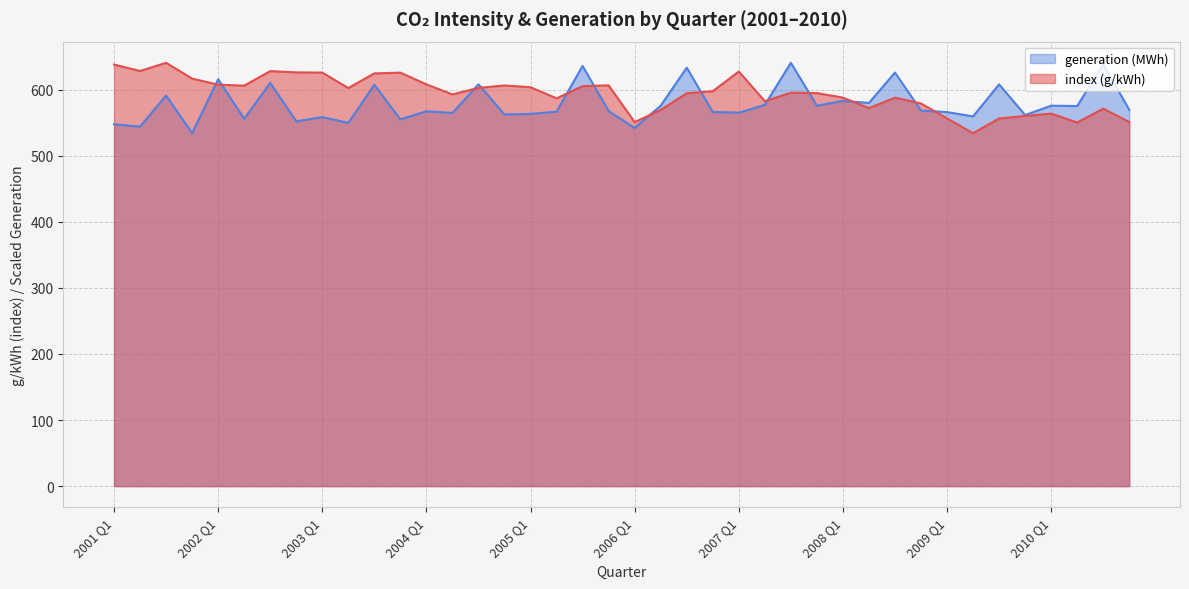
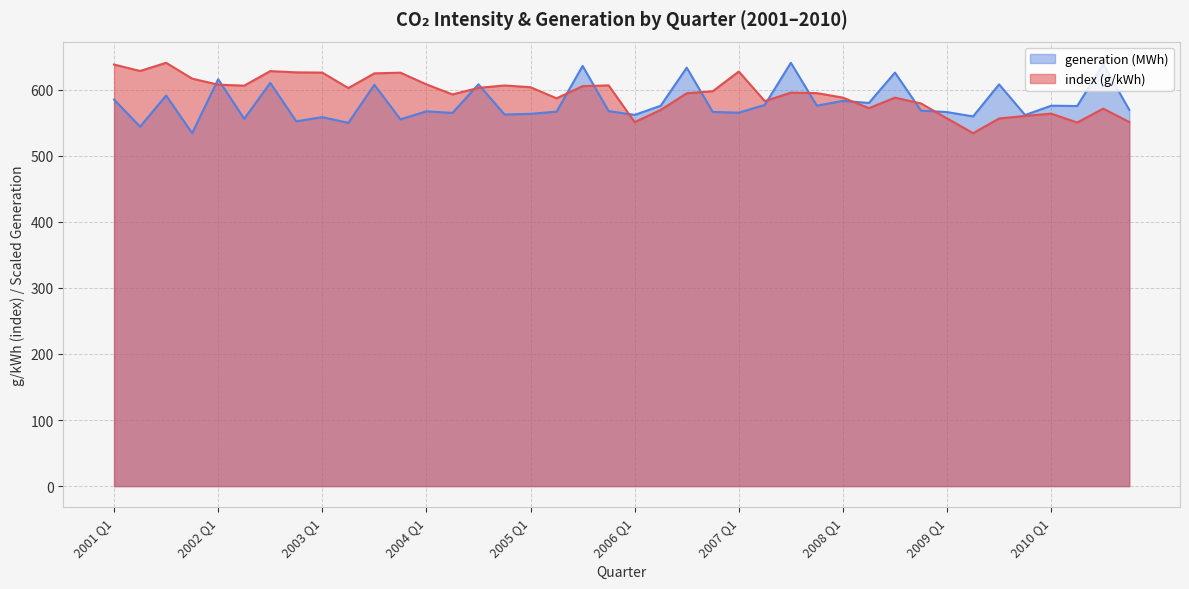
generation (MWh), 2001 Q1: 550 -> 580
generation (MWh), 2006 Q1: 540 -> 560
